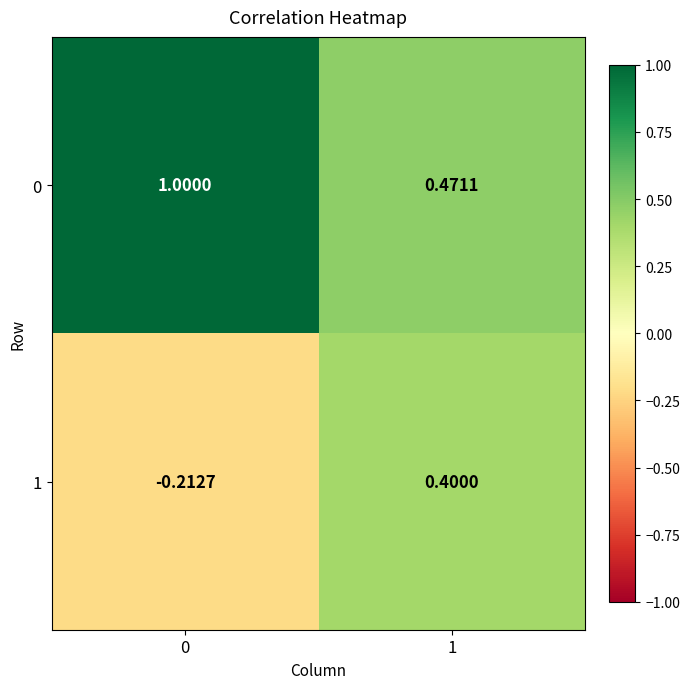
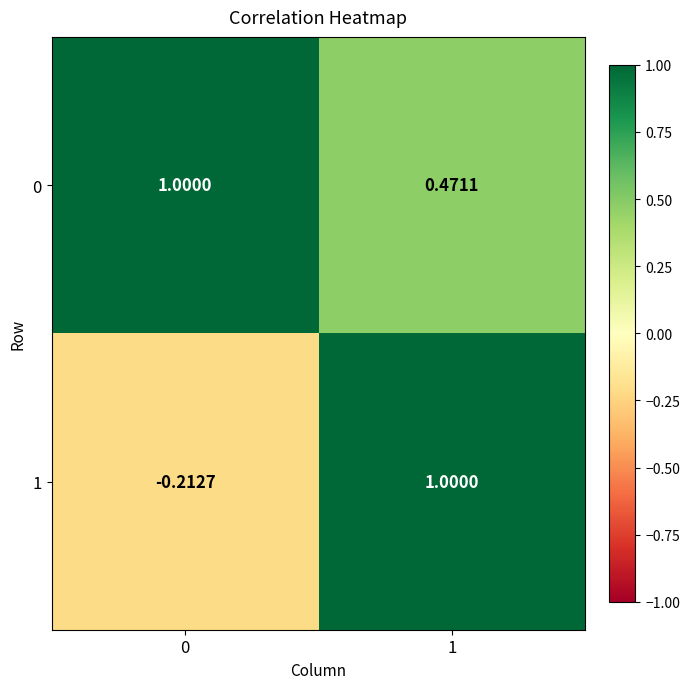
1, 1: 0.4000 -> 1.0000
